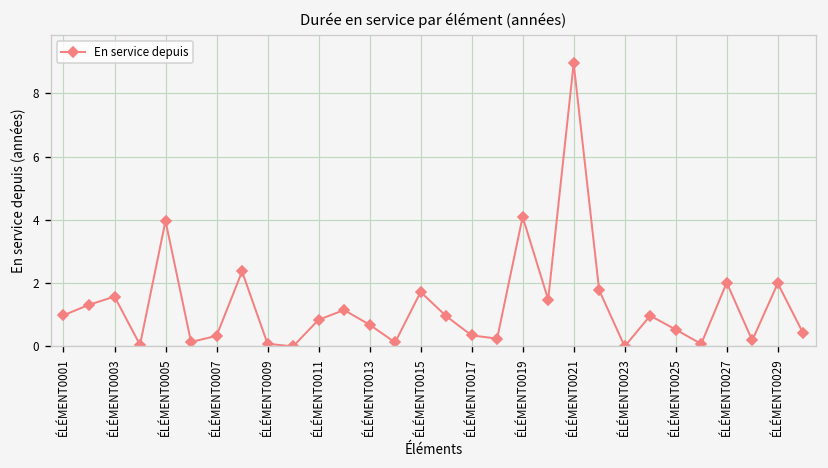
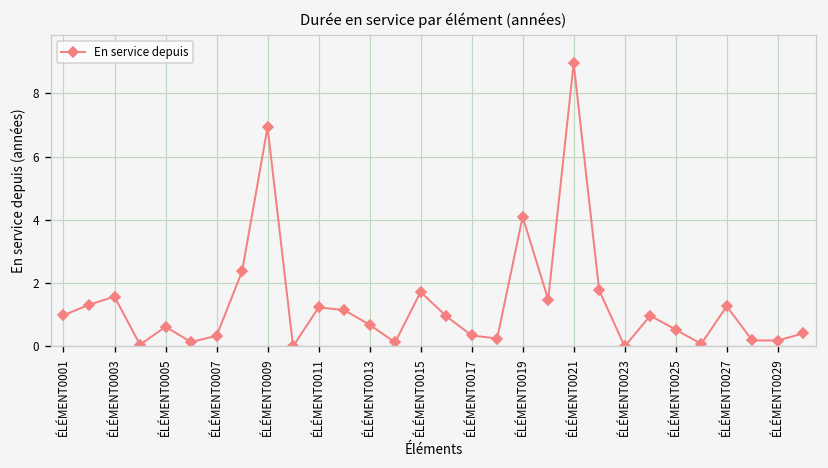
ÉLÉMENT0005: 4.0 -> 0.6
ÉLÉMENT0009: 0.1 -> 6.9
ÉLÉMENT0011: 0.8 -> 1.2
ÉLÉMENT0027: 2.0 -> 1.3
ÉLÉMENT0029: 2.0 -> 0.2
